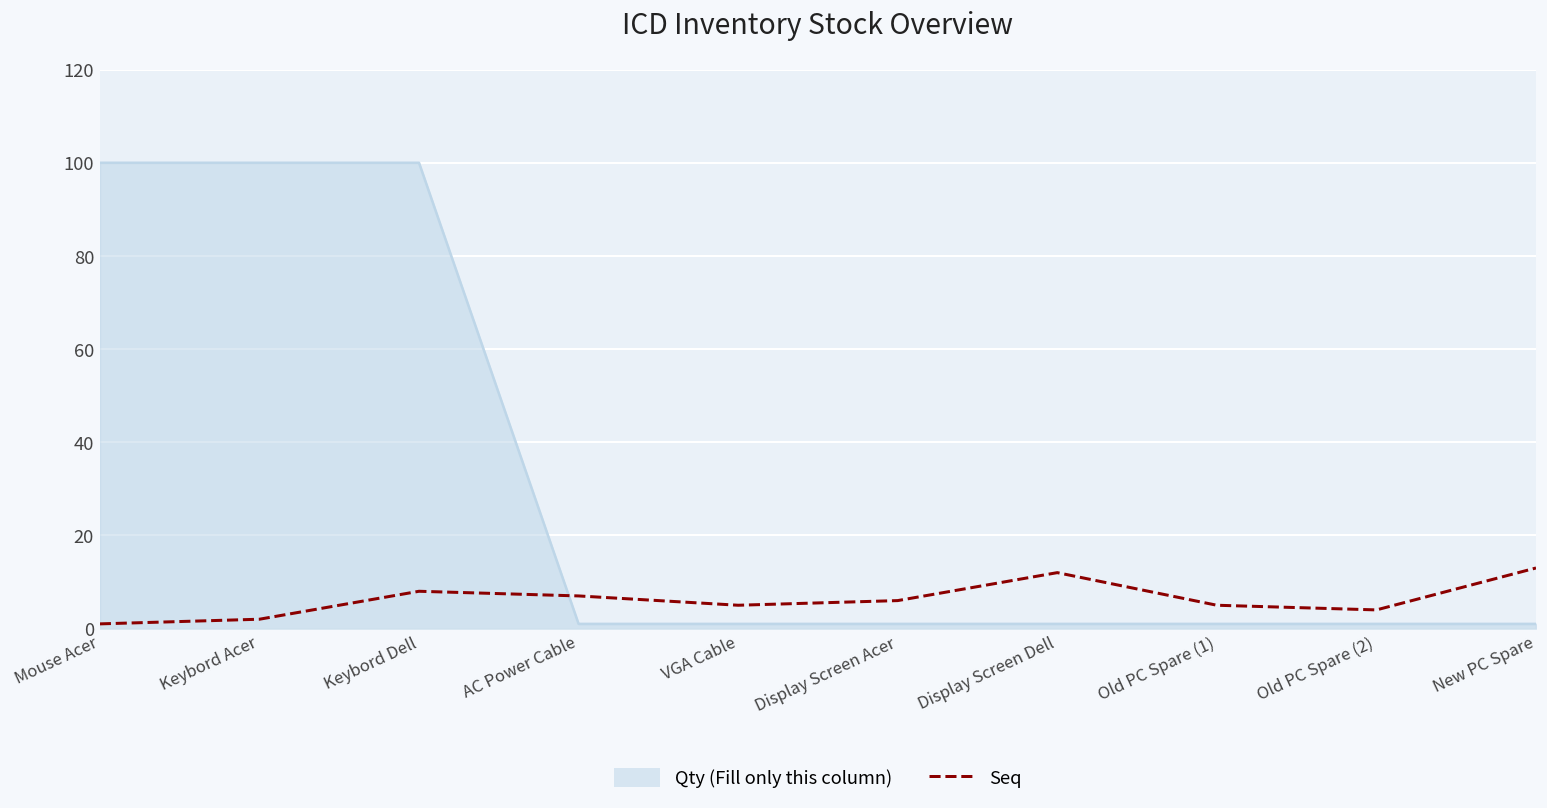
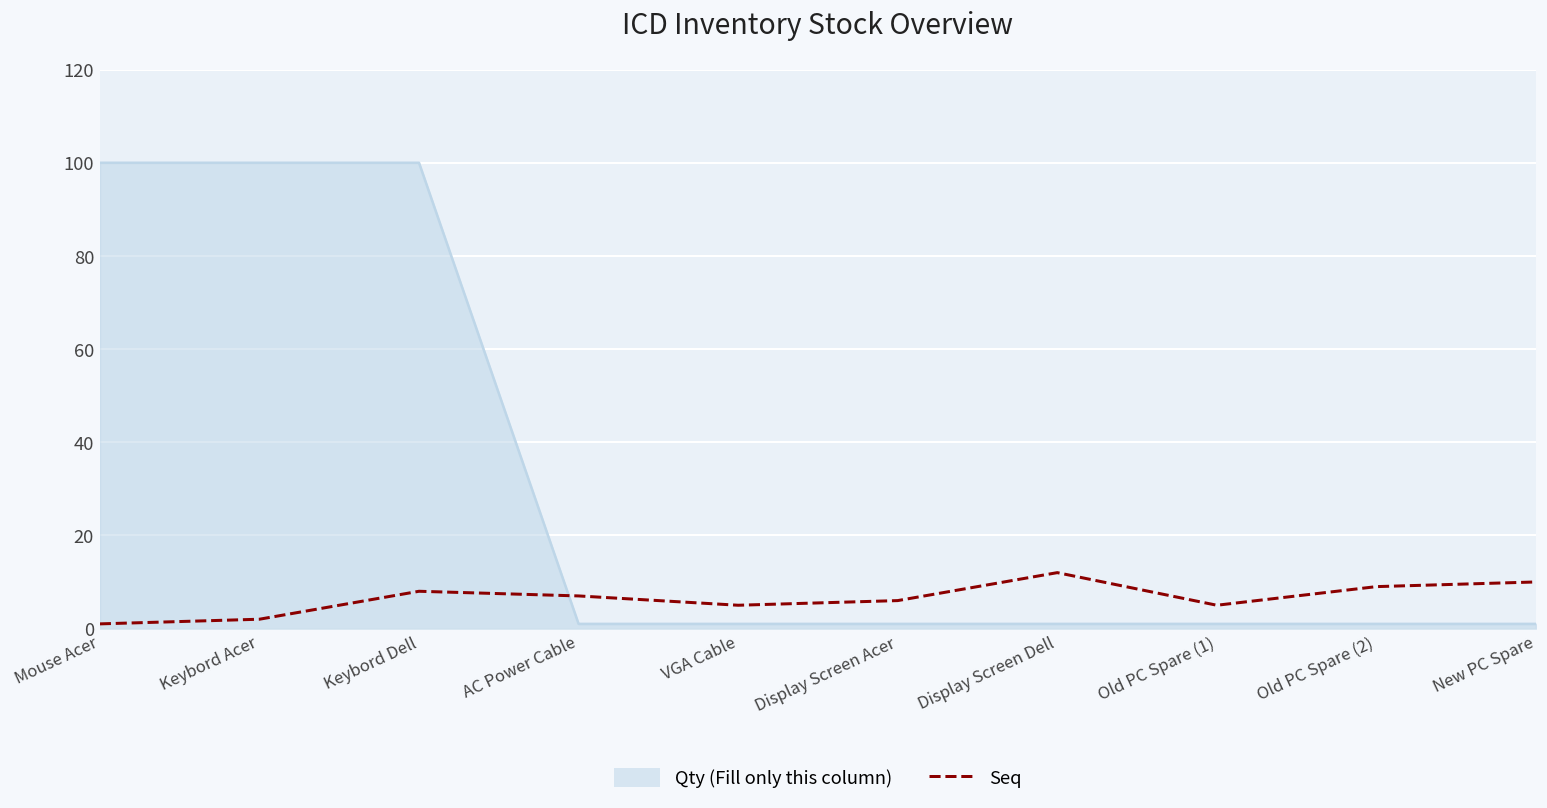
Seq, Old PC Spare (2): 4 -> 9
Seq, New PC Spare: 13 -> 10
